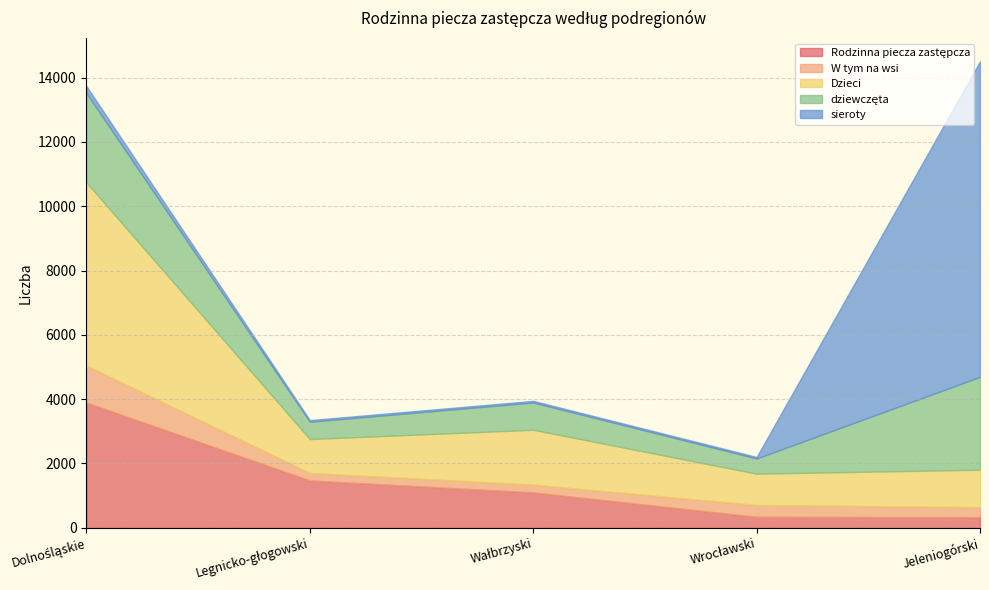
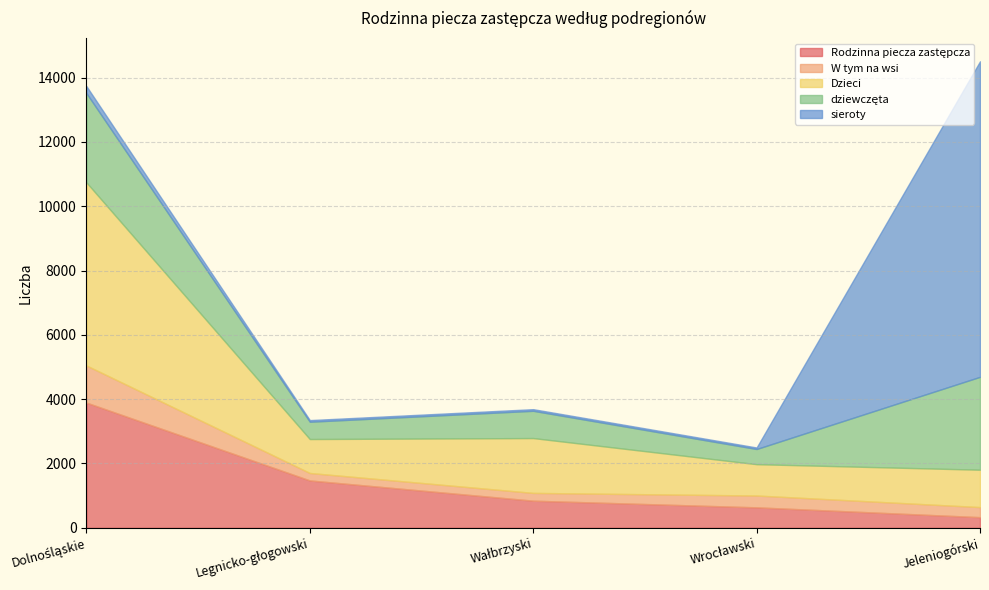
Rodzinna piecza zastępcza, Wałbrzyski: 1100 -> 800
Rodzinna piecza zastępcza, Wrocławski: 300 -> 600
